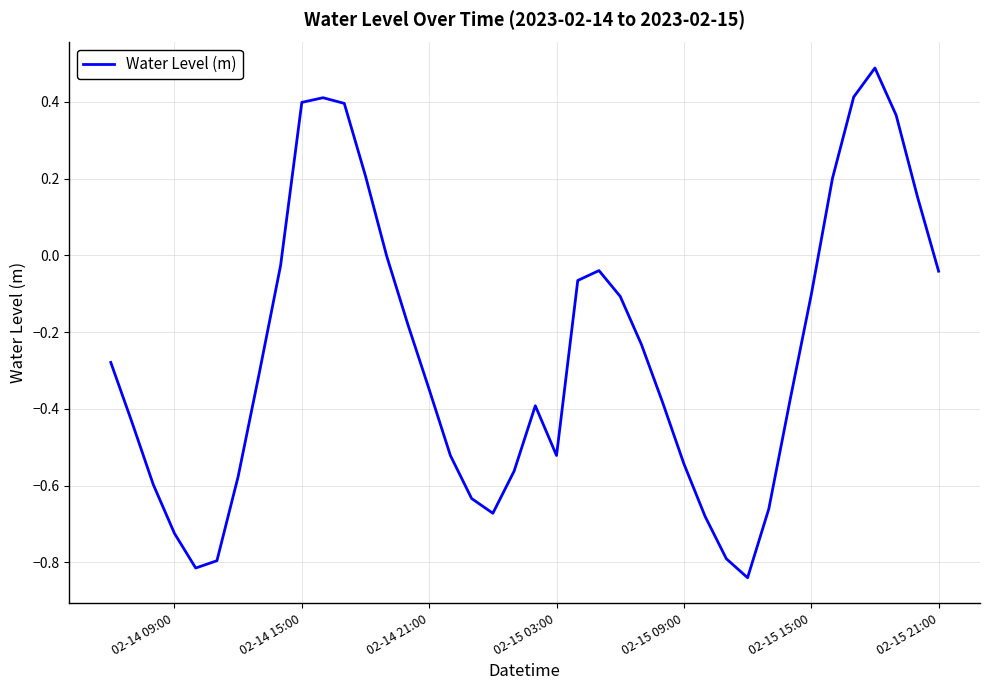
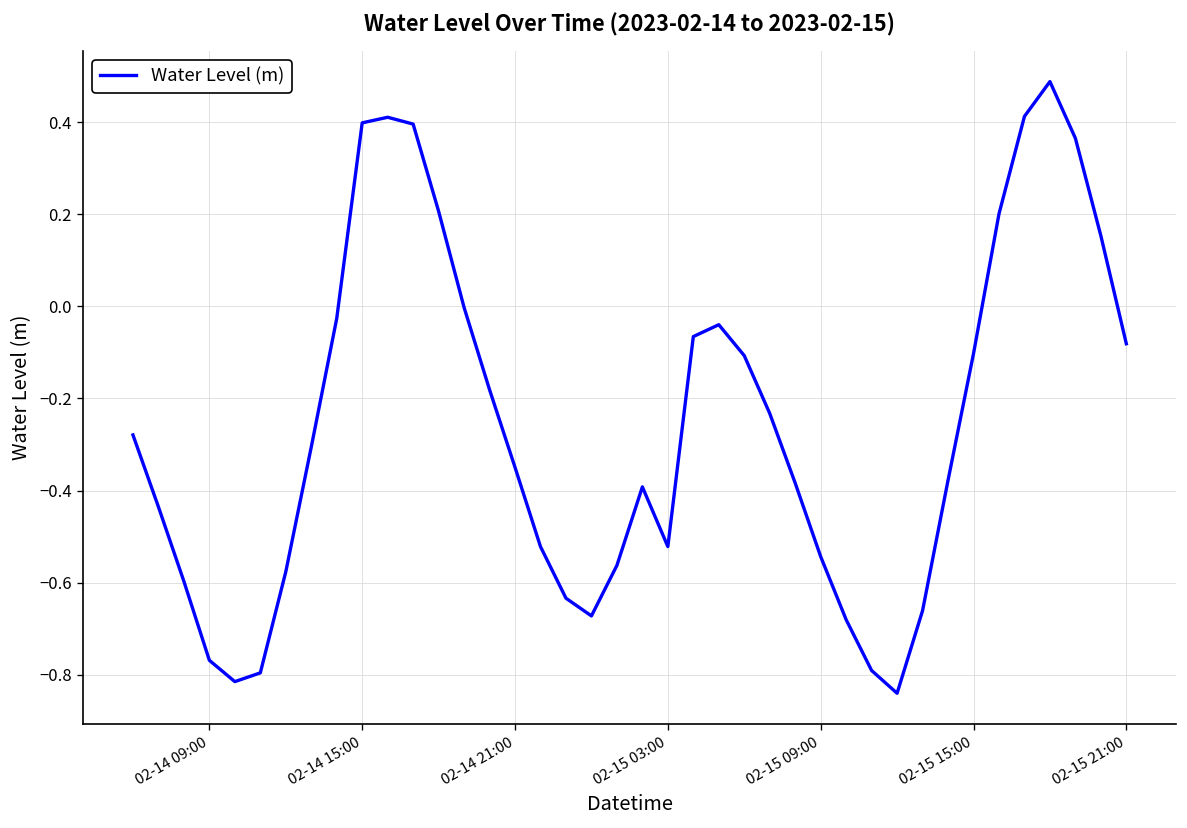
02-14 09:00: -0.72 -> -0.77
02-15 21:00: -0.04 -> -0.08
